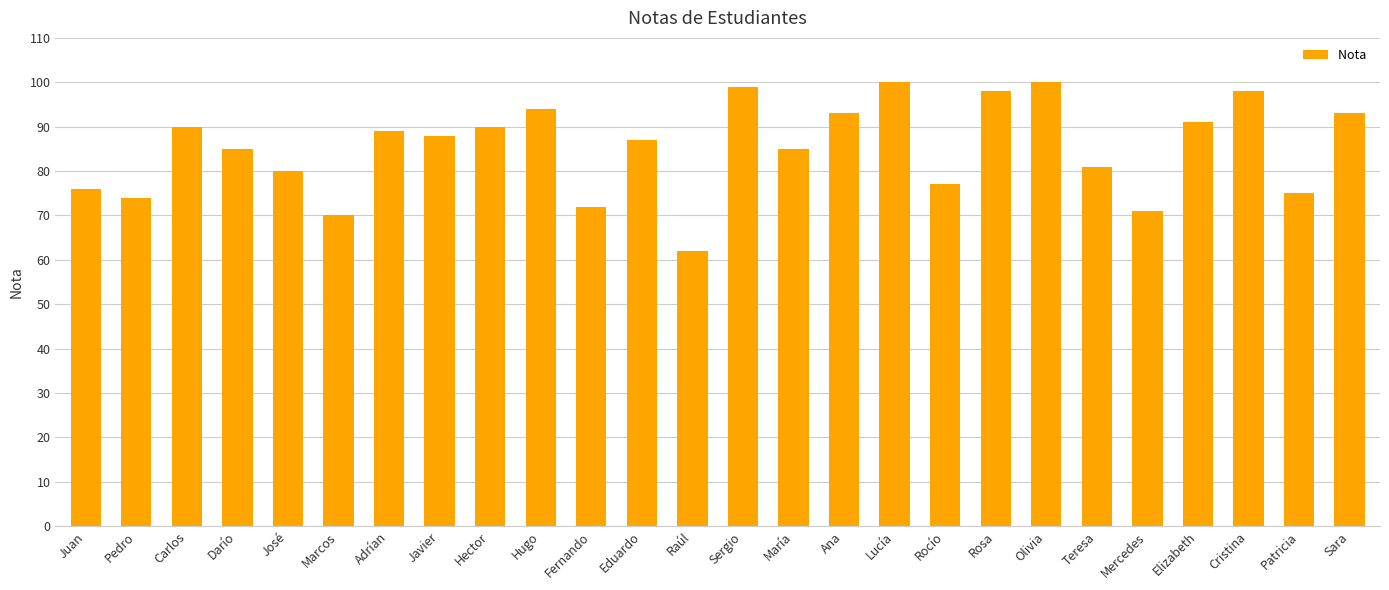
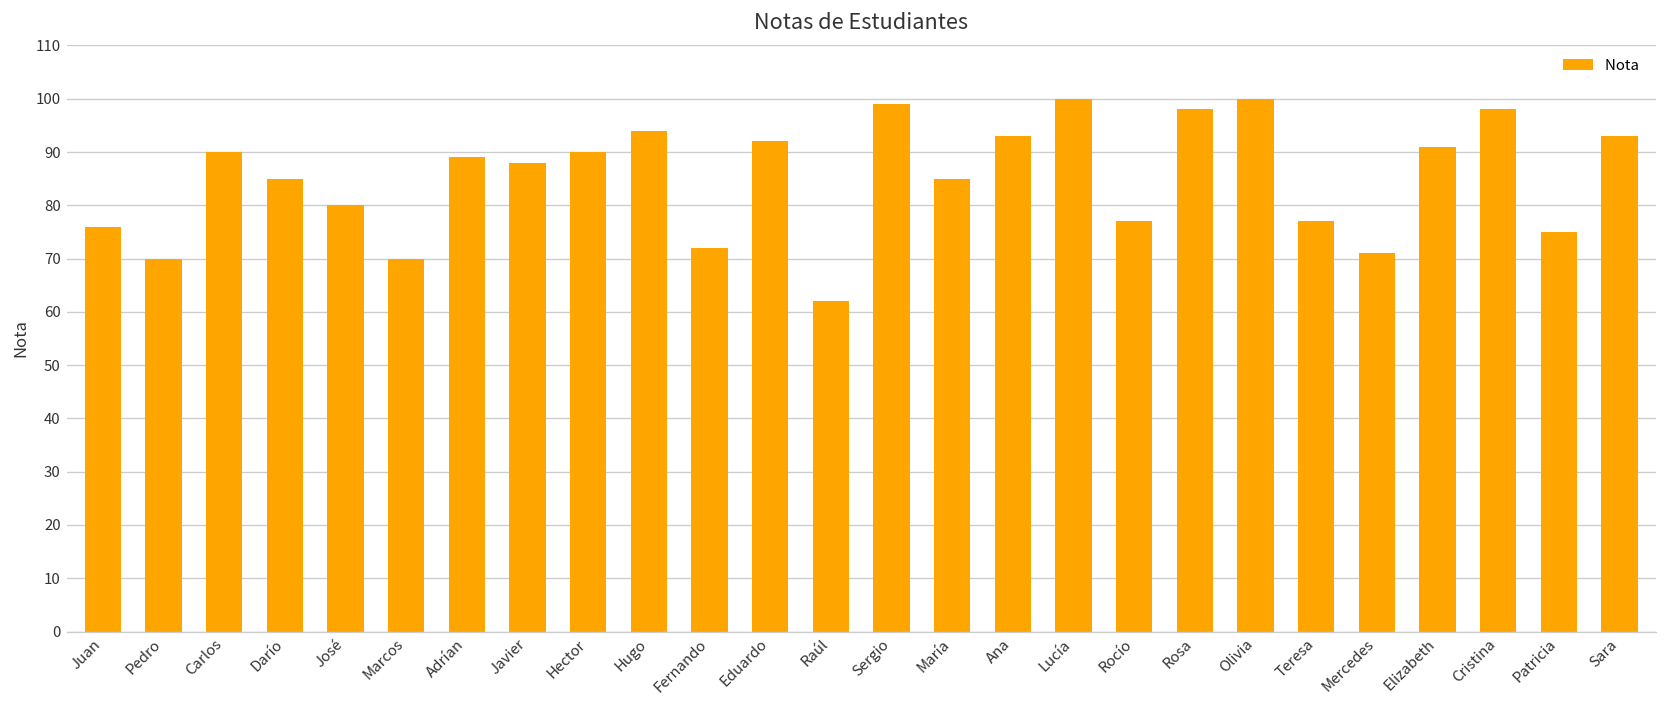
Pedro: 74 -> 70
Eduardo: 87 -> 92
Teresa: 81 -> 77
